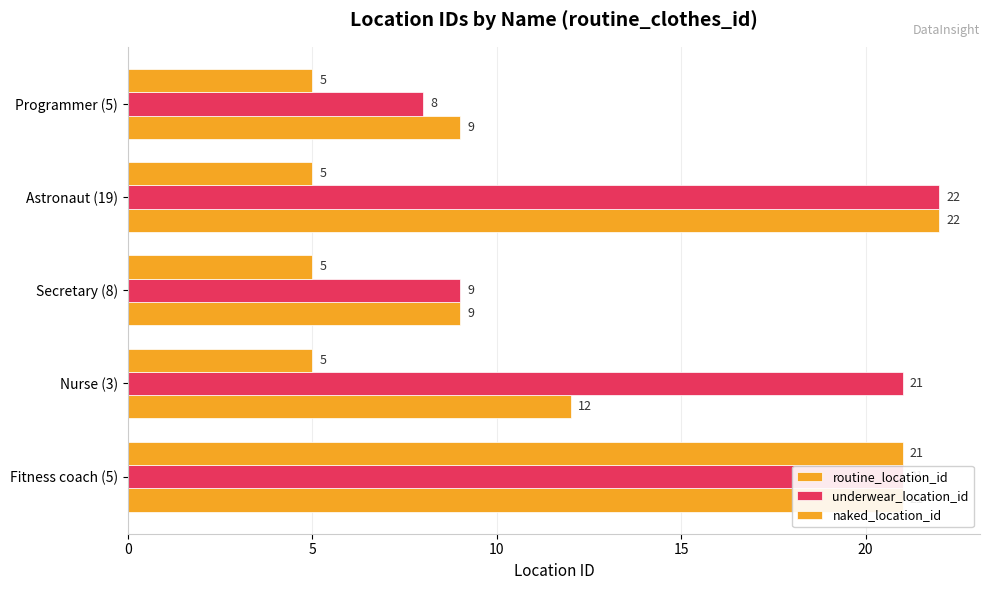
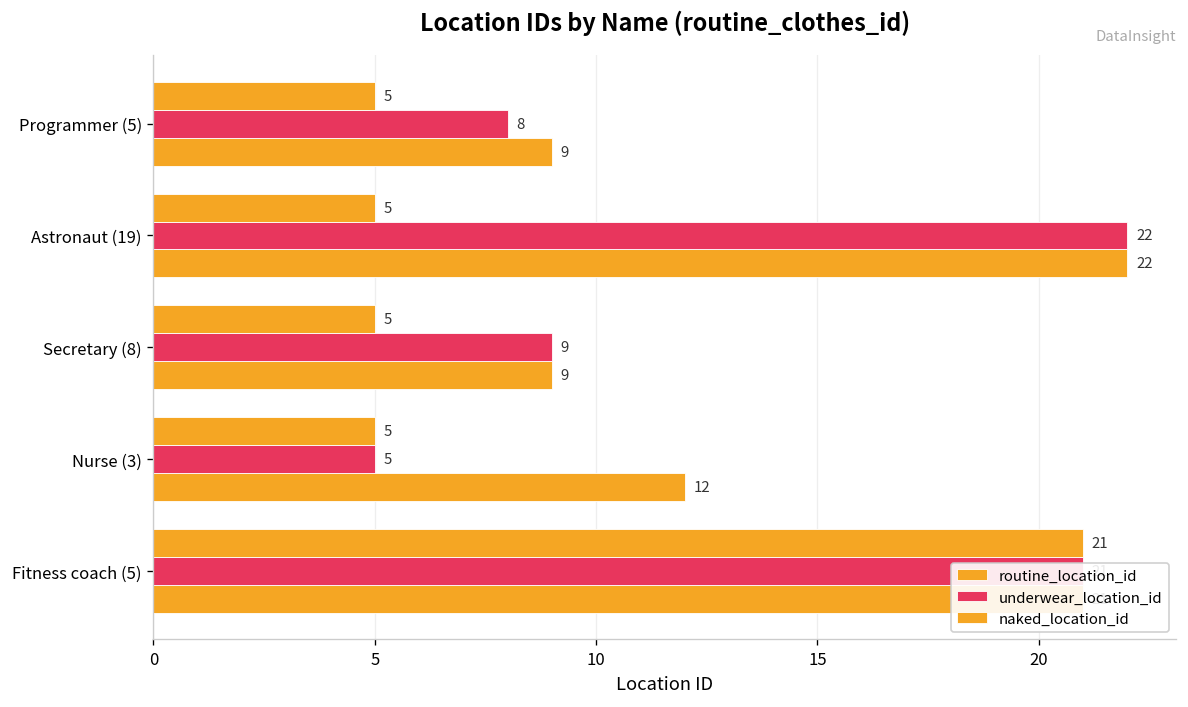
underwear_location_id, Nurse (3): 21 -> 5
